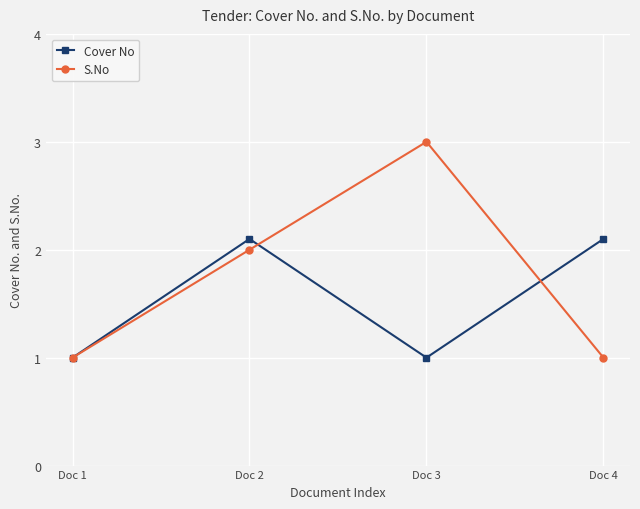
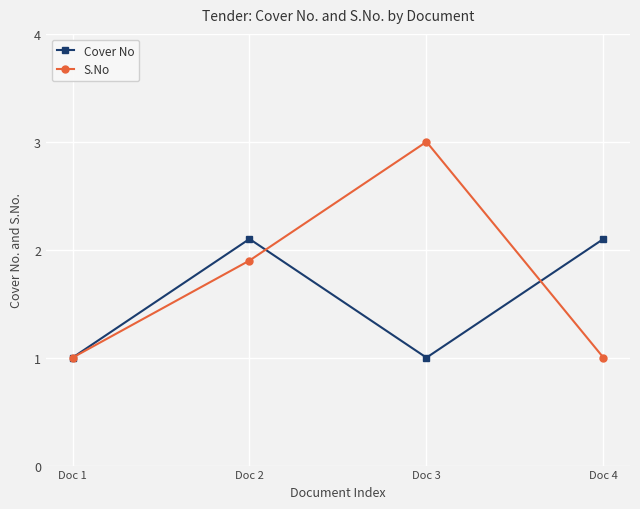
S.No, Doc 2: 2.0 -> 1.9
